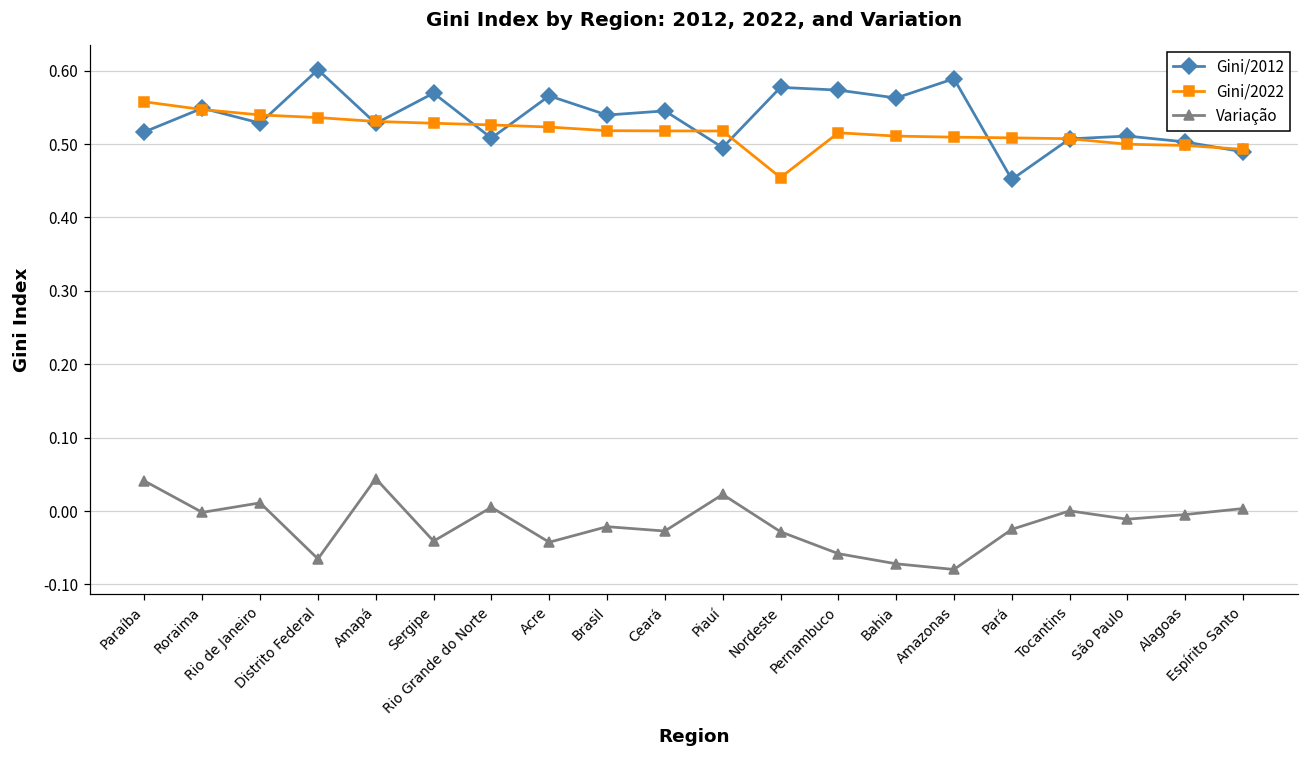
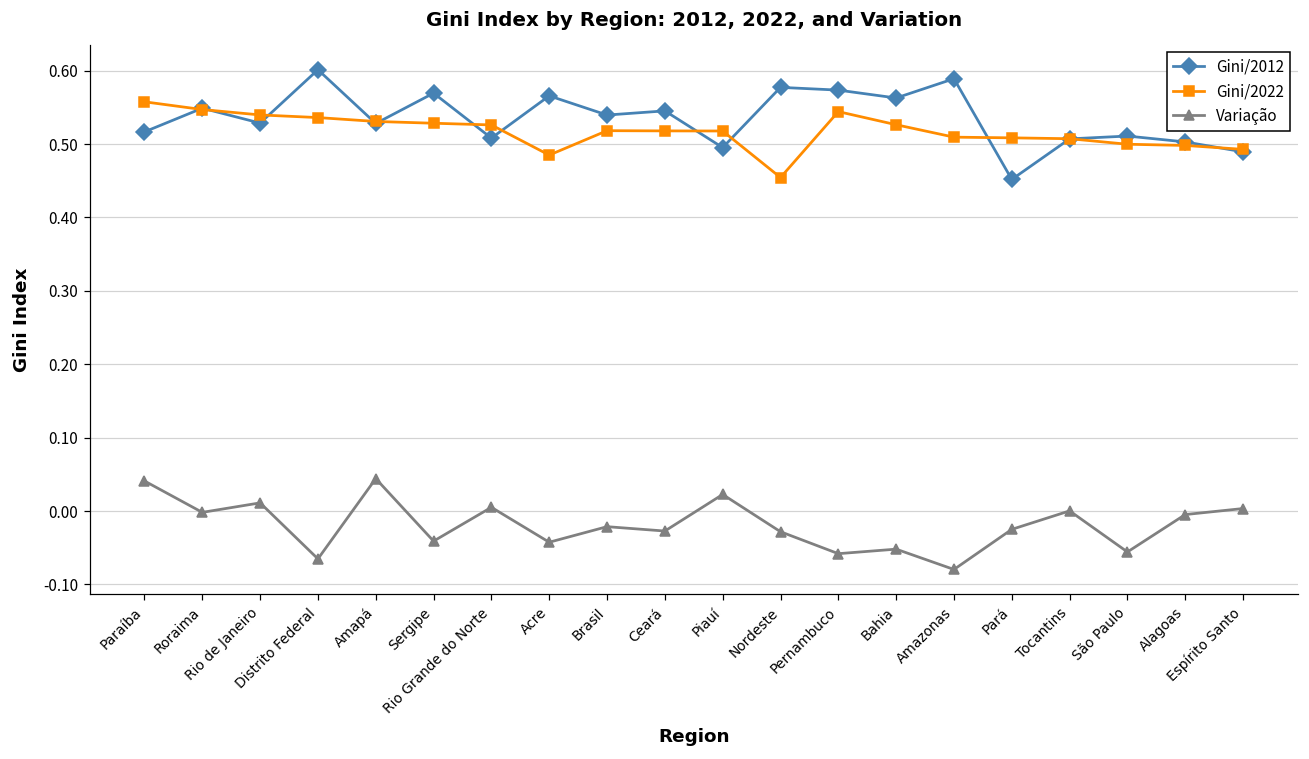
Gini/2022, Acre: 0.52 -> 0.48
Gini/2022, Pernambuco: 0.52 -> 0.54
Gini/2022, Bahia: 0.51 -> 0.53
Variação, Bahia: -0.07 -> -0.05
Variação, São Paulo: -0.01 -> -0.06
